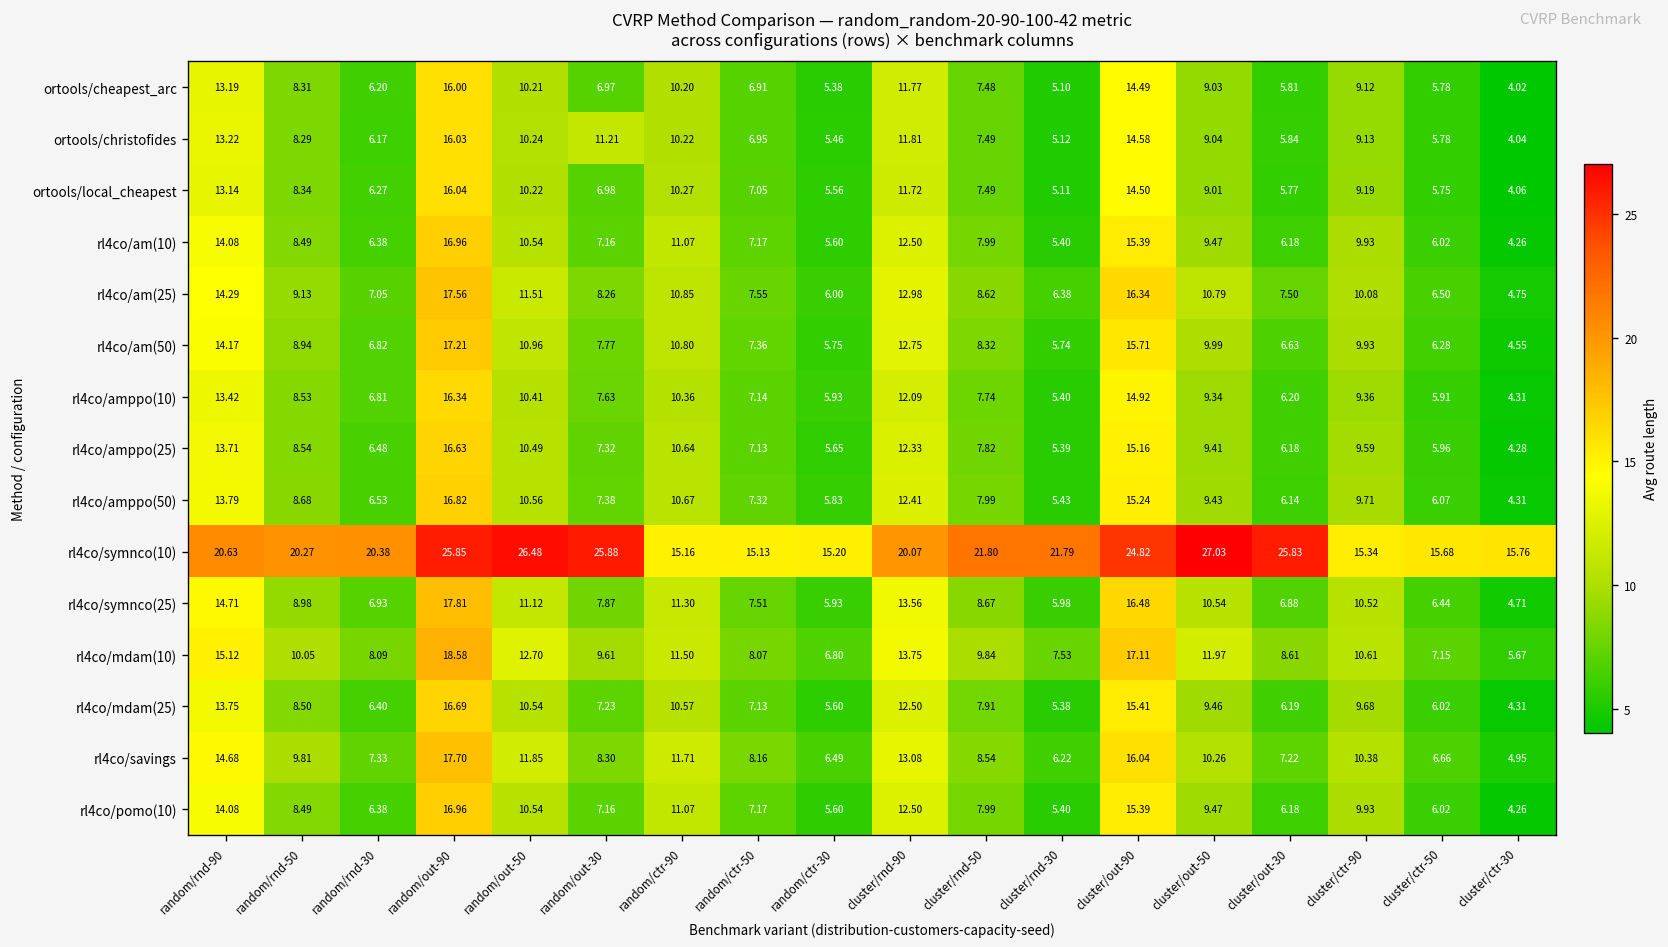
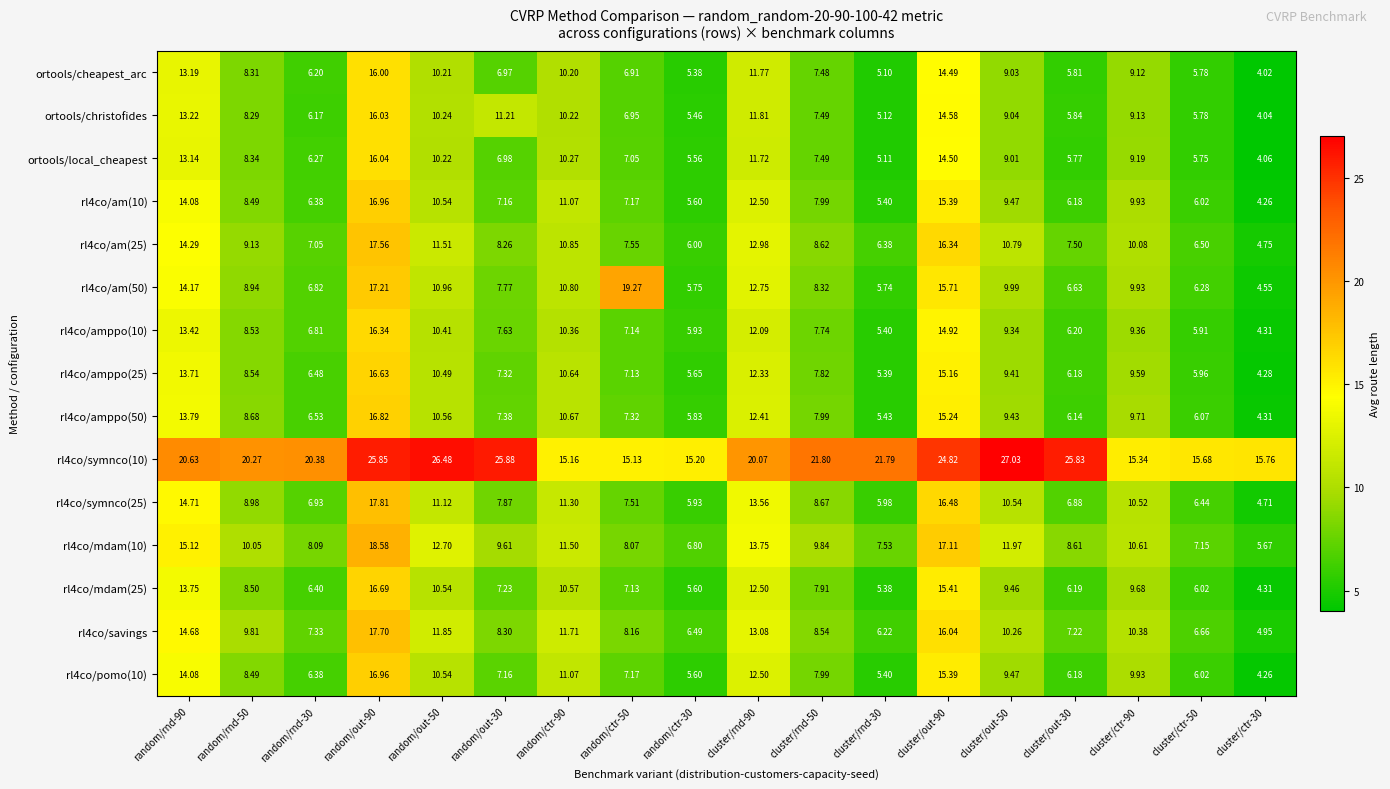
rl4co/am(50), random/ctr-50: 7.36 -> 19.27
